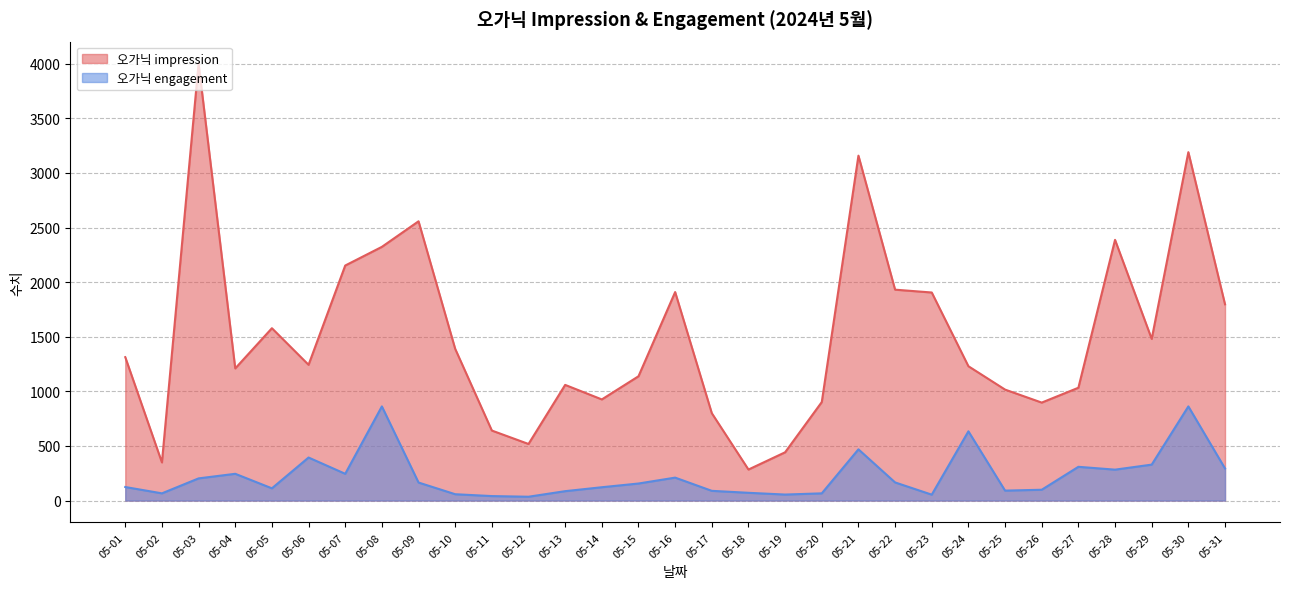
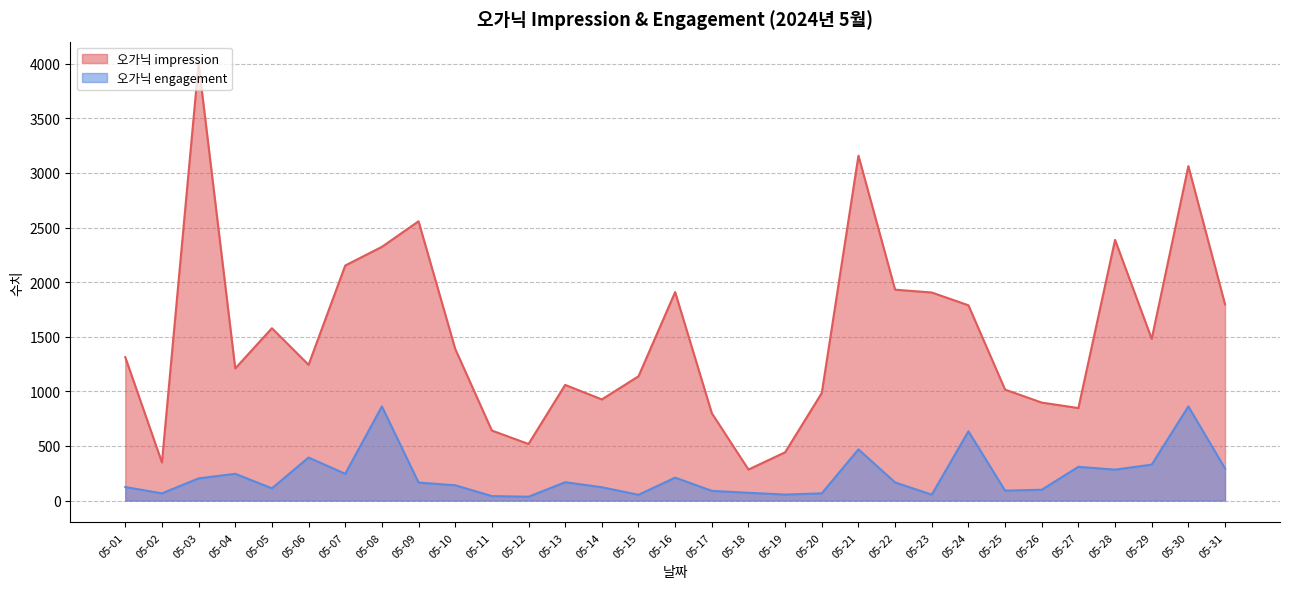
오가닉 engagement, 05-10: 60 -> 140
오가닉 engagement, 05-13: 90 -> 170
오가닉 engagement, 05-15: 160 -> 50
오가닉 impression, 05-20: 900 -> 990
오가닉 impression, 05-24: 1230 -> 1790
오가닉 impression, 05-27: 1030 -> 850
오가닉 impression, 05-30: 3190 -> 3060
